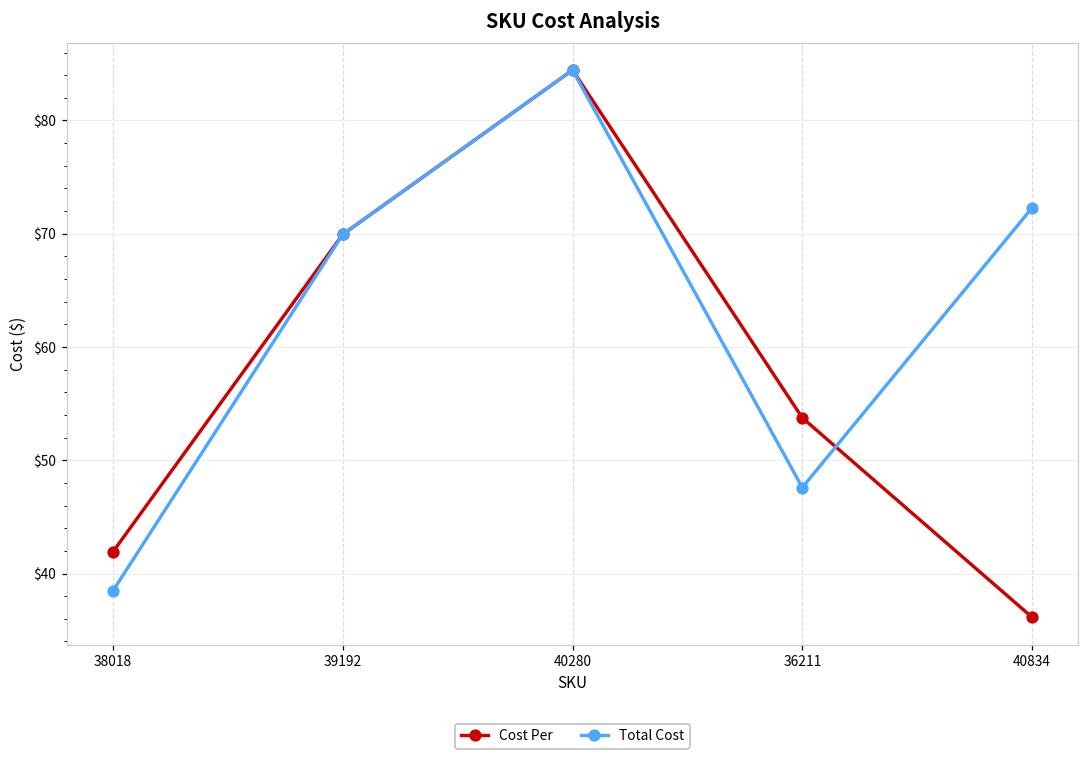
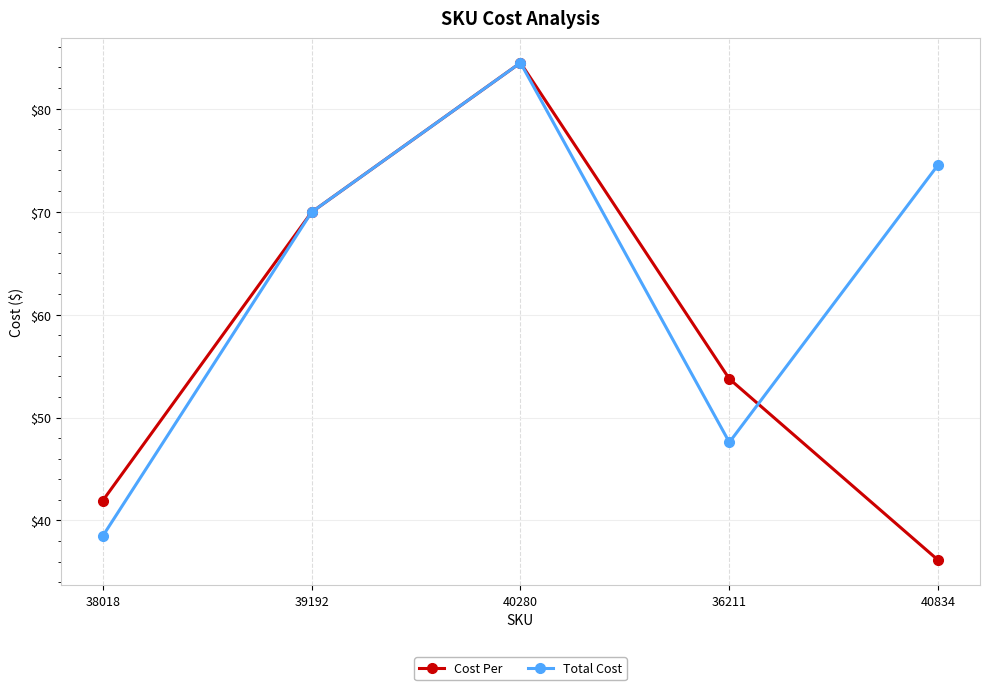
Total Cost, 40834: $72.3 -> $74.6
